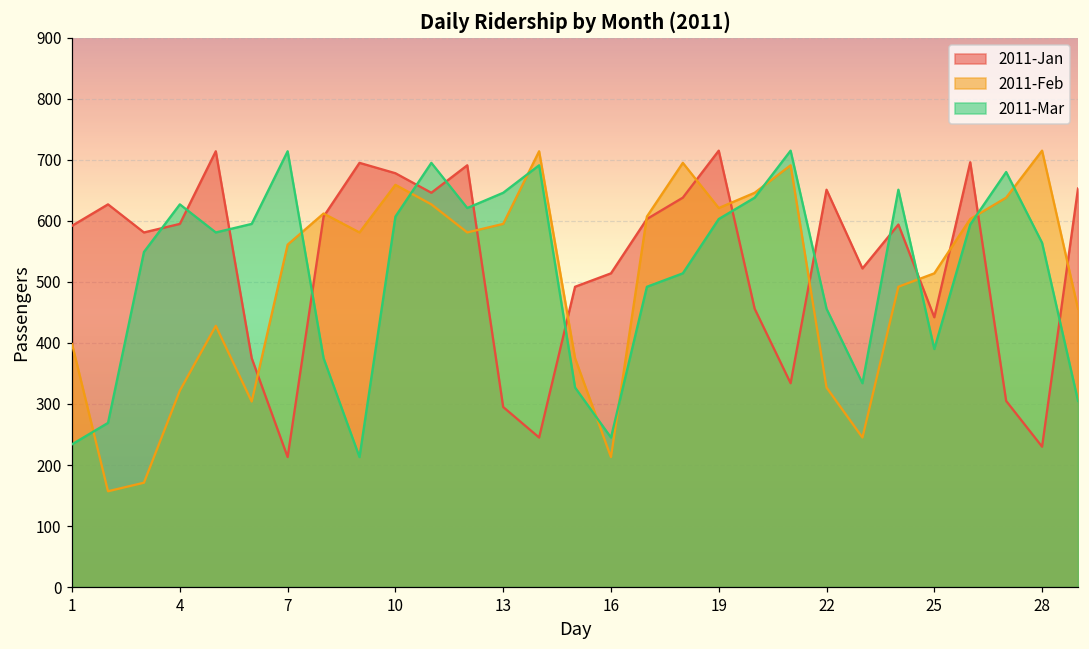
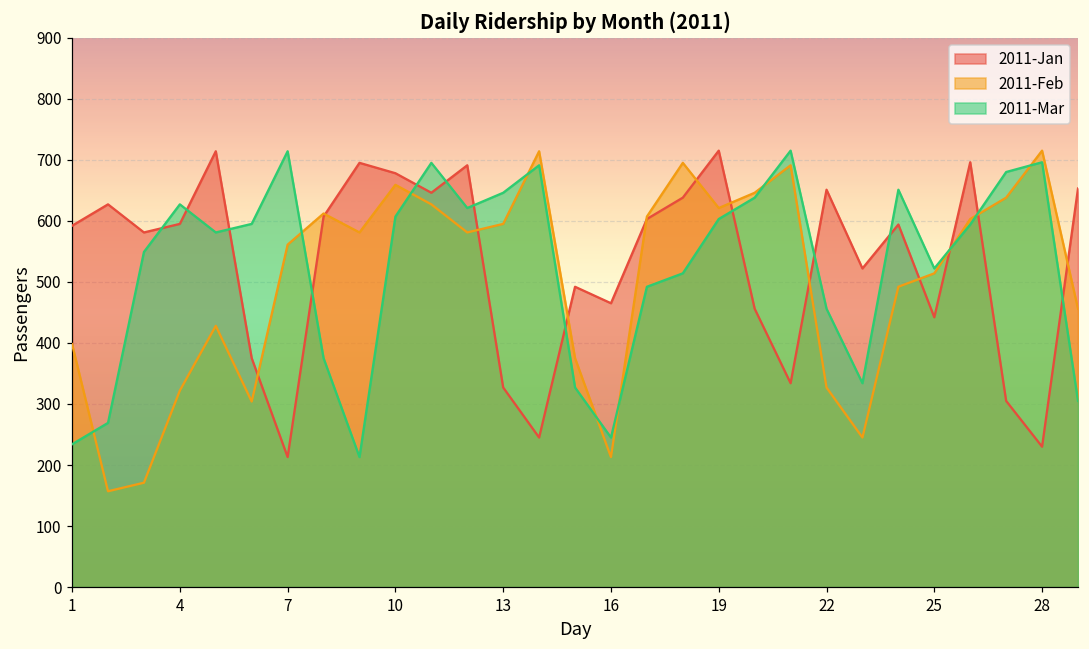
2011-Jan, 13: 300 -> 330
2011-Jan, 16: 510 -> 470
2011-Mar, 25: 390 -> 520
2011-Mar, 28: 560 -> 700
